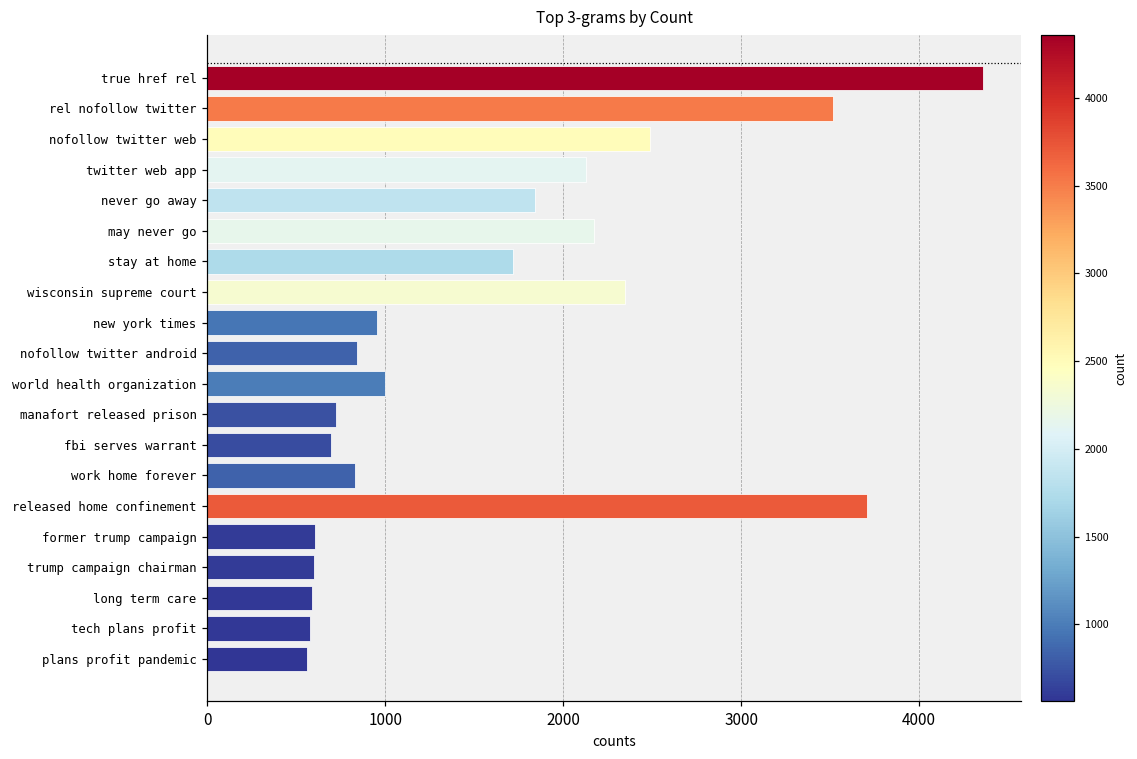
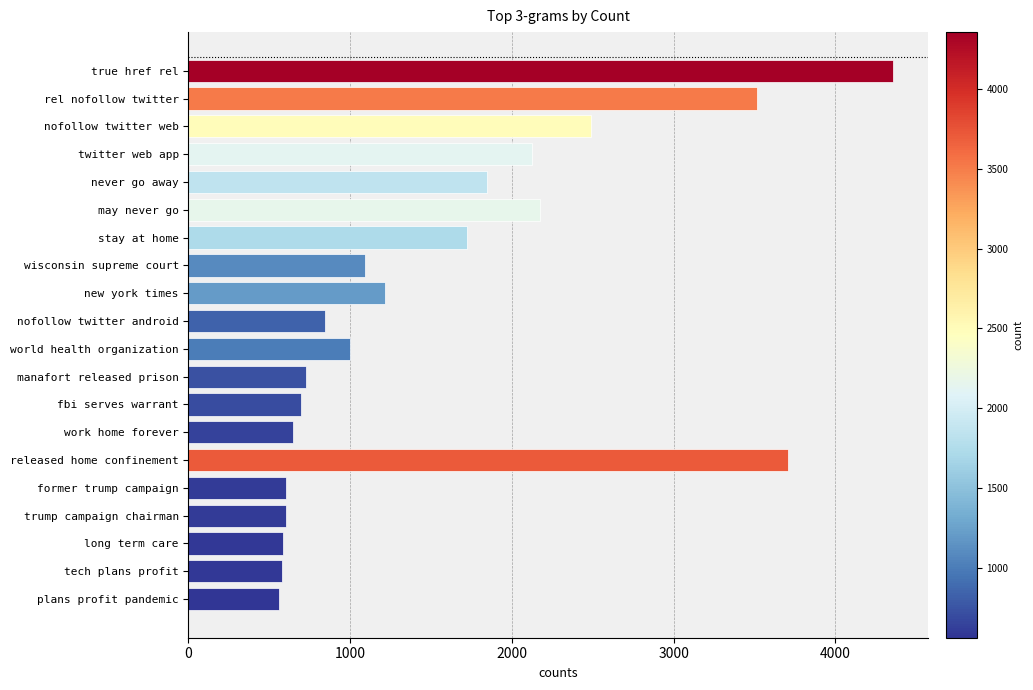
wisconsin supreme court: 2350 -> 1090
new york times: 950 -> 1210
work home forever: 830 -> 650
